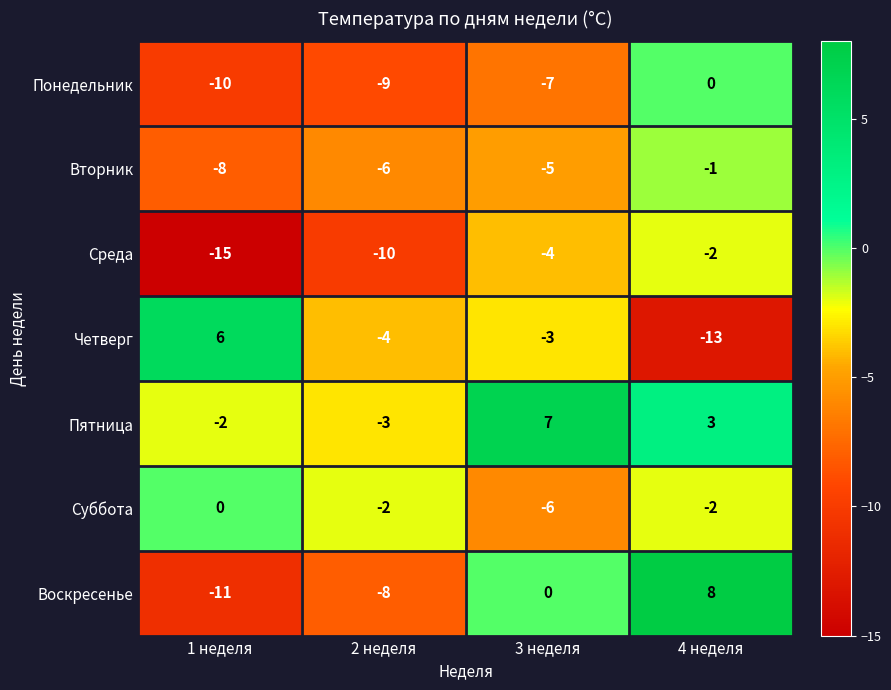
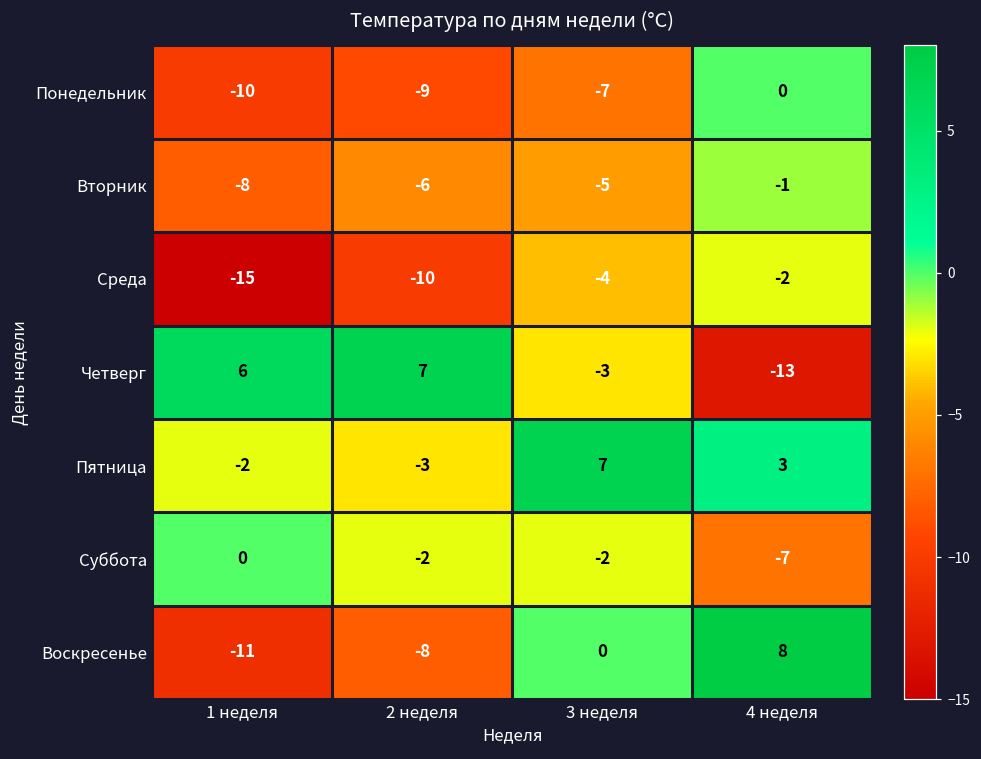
Четверг, 2 неделя: -4 -> 7
Суббота, 3 неделя: -6 -> -2
Суббота, 4 неделя: -2 -> -7
